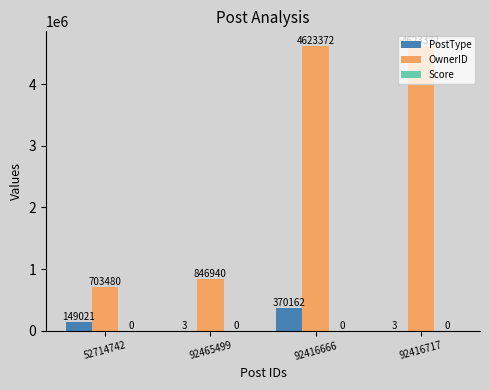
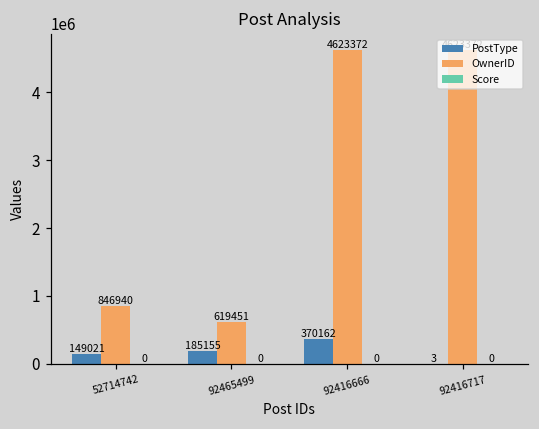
OwnerID, 52714742: 703480 -> 846940
PostType, 92465499: 3 -> 185155
OwnerID, 92465499: 846940 -> 619451
